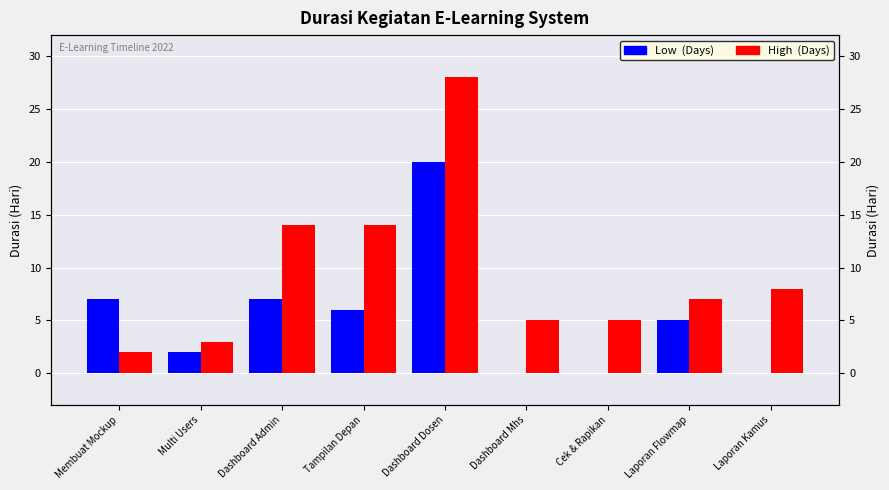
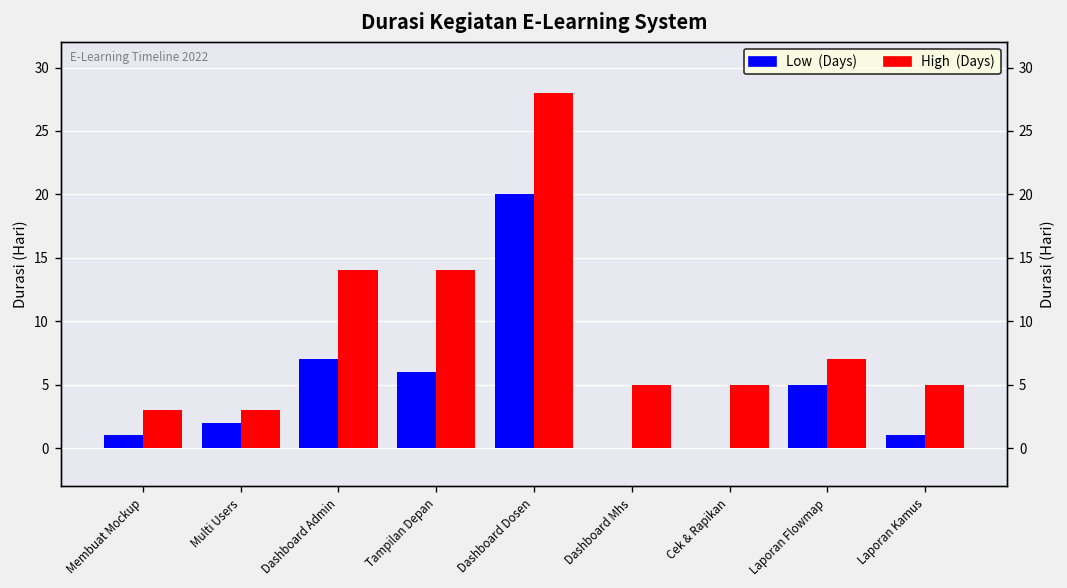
Low (Days), Membuat Mockup: 7 -> 1
High (Days), Membuat Mockup: 2 -> 3
Low (Days), Laporan Kamus: 0 -> 1
High (Days), Laporan Kamus: 8 -> 5
